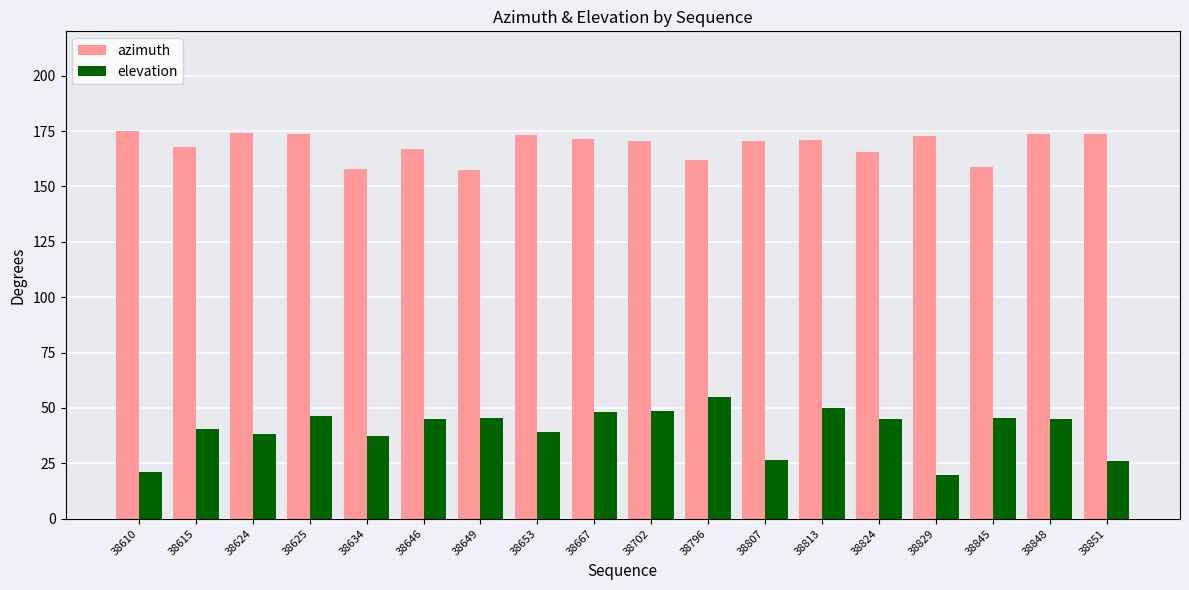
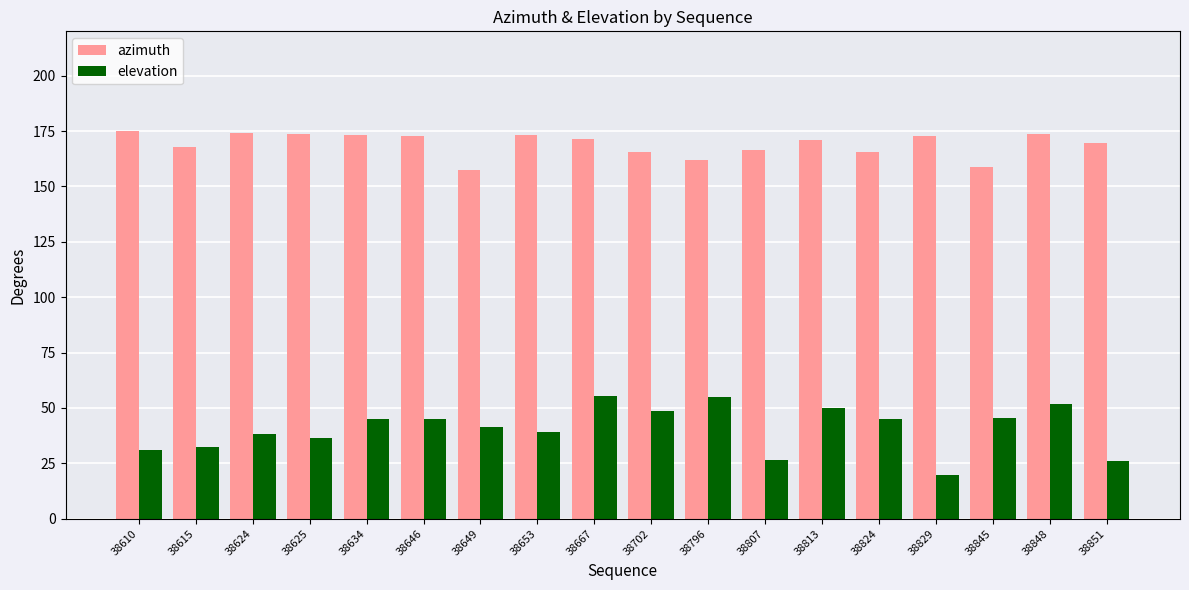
elevation, 38610: 21 -> 31
elevation, 38615: 40 -> 32
elevation, 38625: 46 -> 36
azimuth, 38634: 158 -> 173
elevation, 38634: 37 -> 45
azimuth, 38646: 167 -> 173
elevation, 38649: 46 -> 41
elevation, 38667: 48 -> 55
azimuth, 38702: 170 -> 165
azimuth, 38807: 170 -> 166
elevation, 38848: 45 -> 52
azimuth, 38851: 173 -> 170
